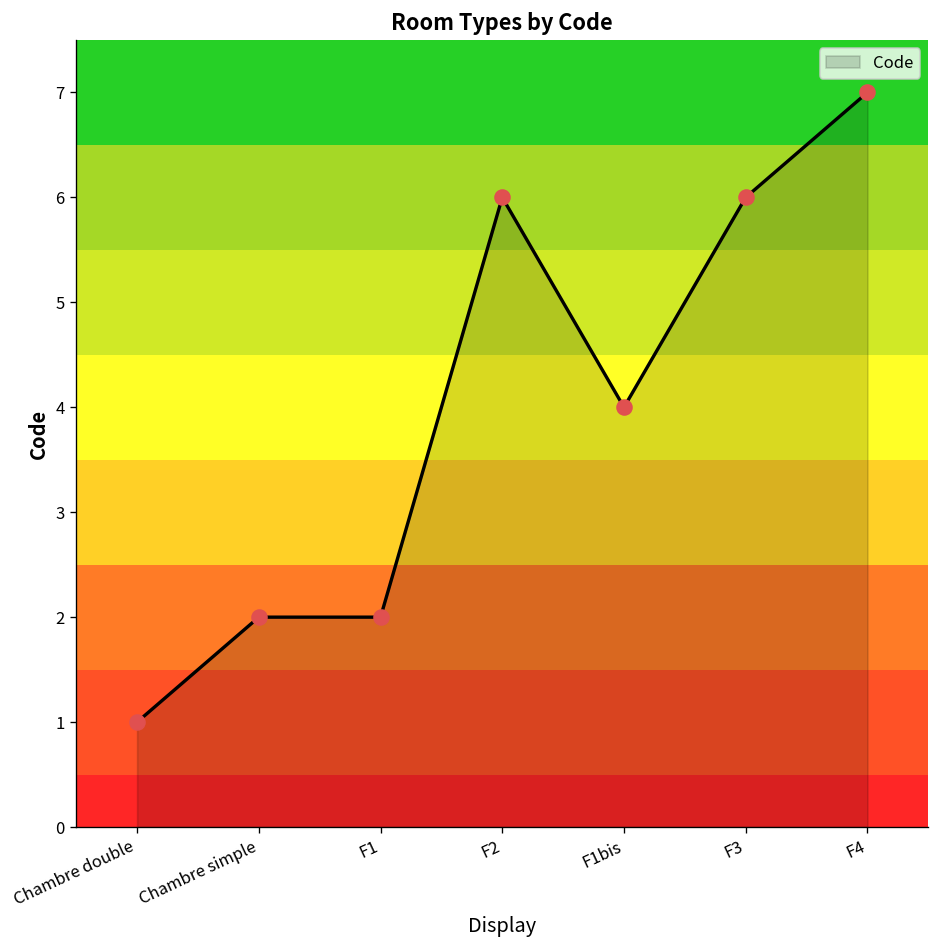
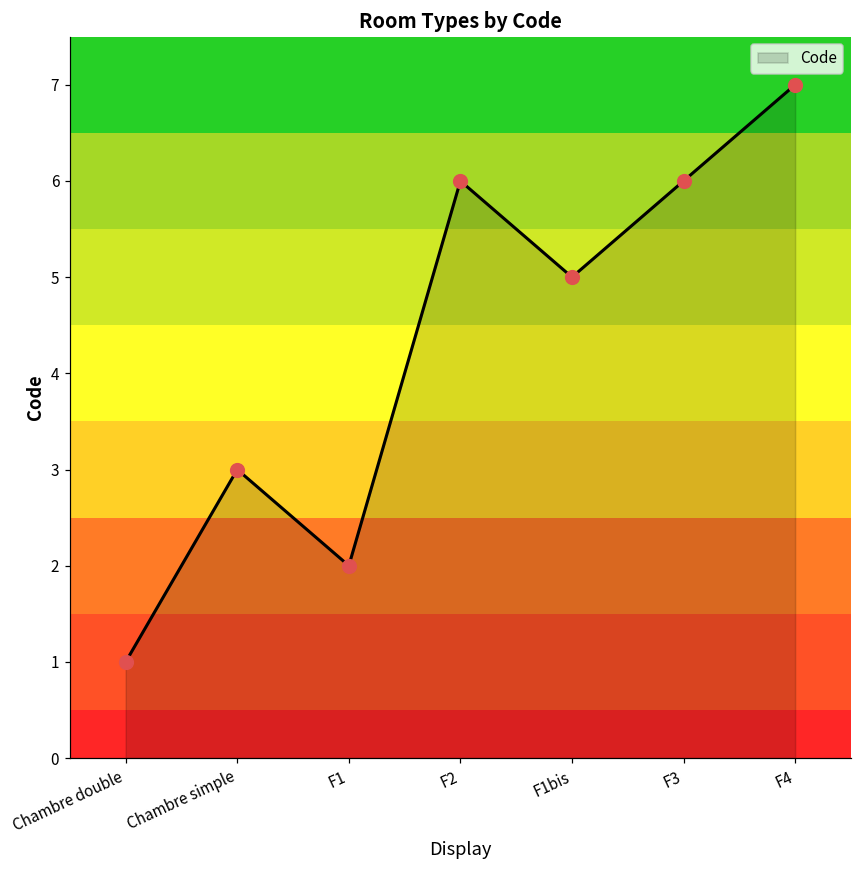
Chambre simple: 2 -> 3
F1bis: 4 -> 5
